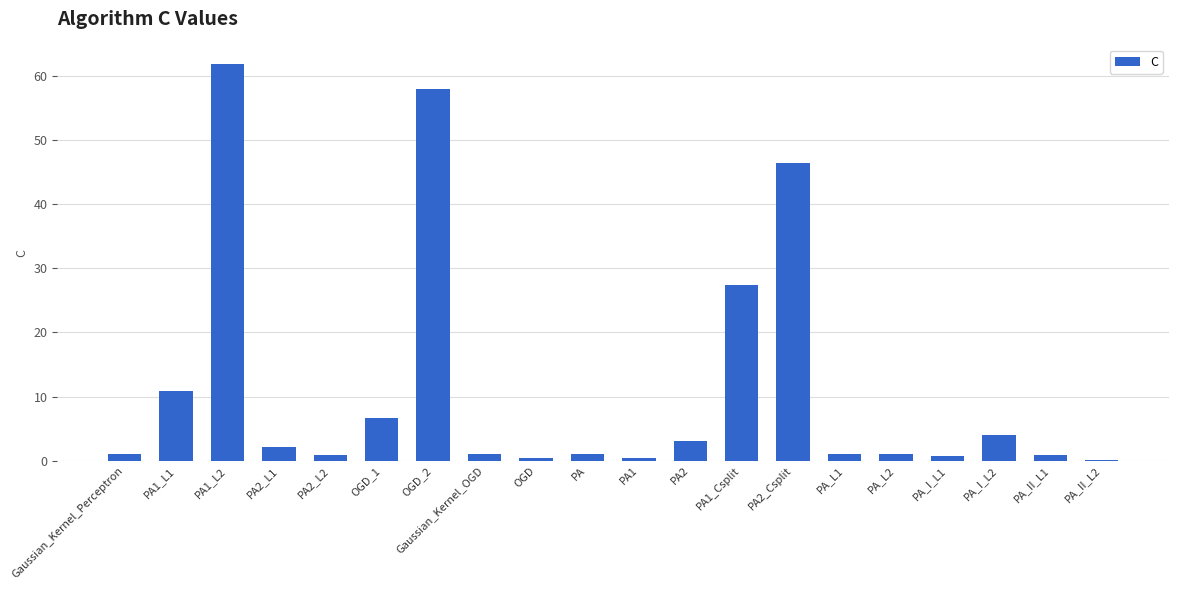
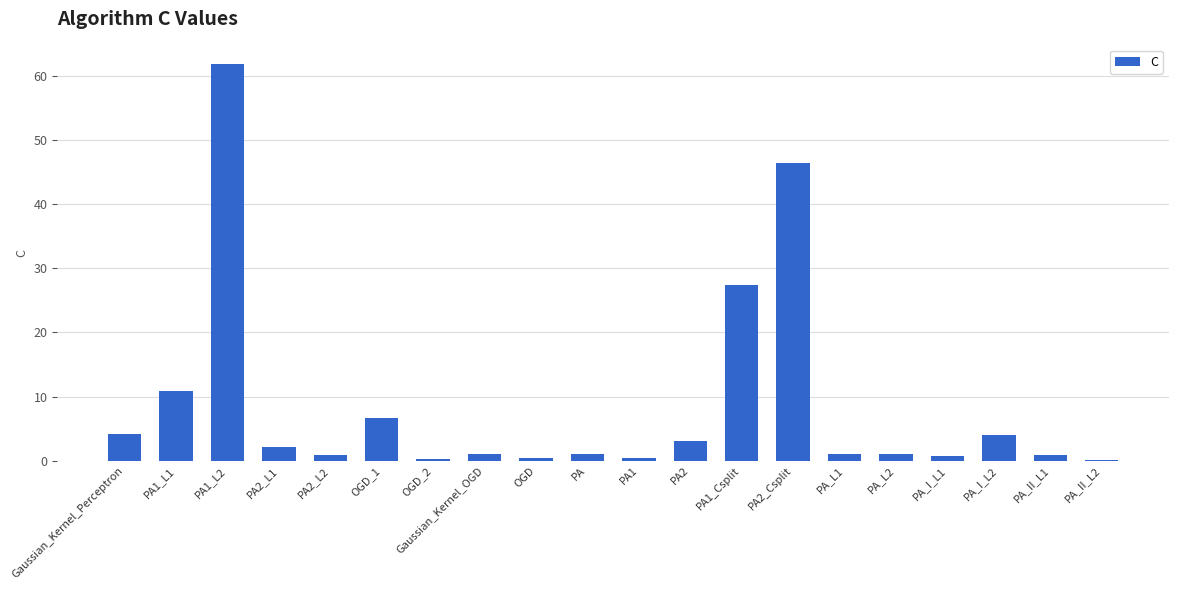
Gaussian_Kernel_Perceptron: 1 -> 4
OGD_2: 58 -> 0
